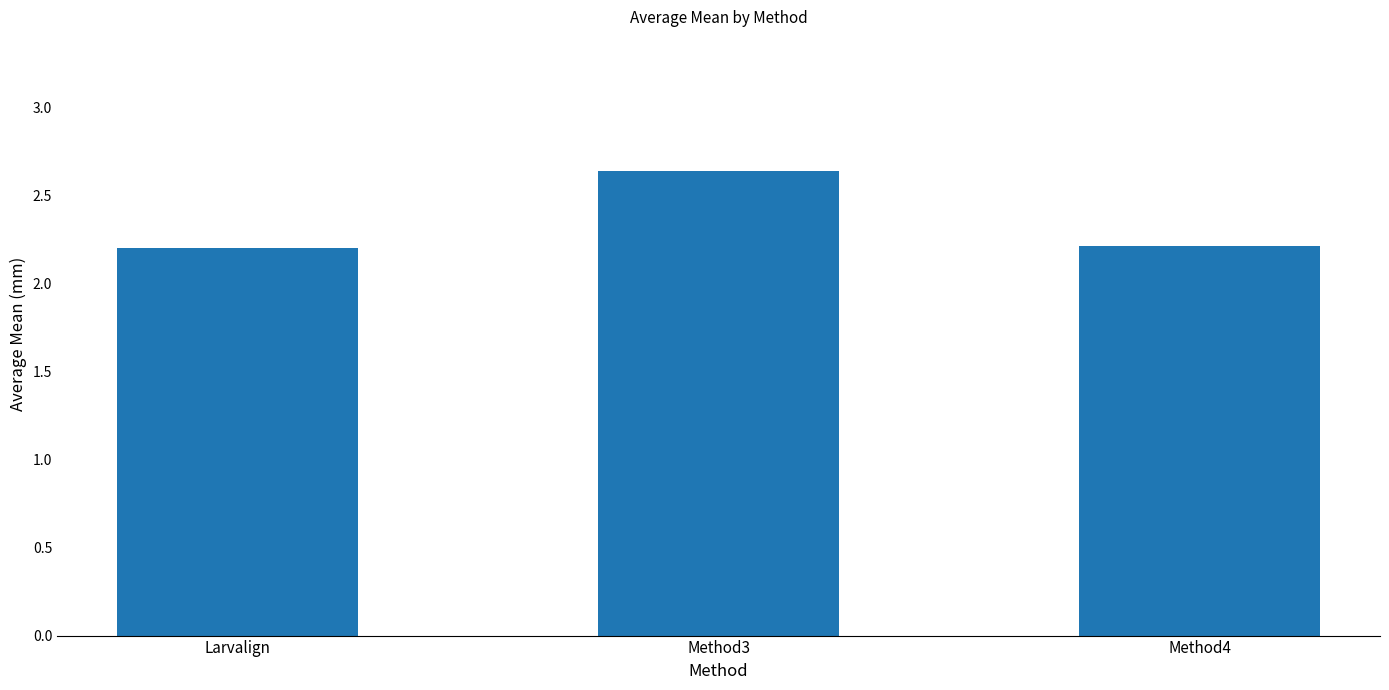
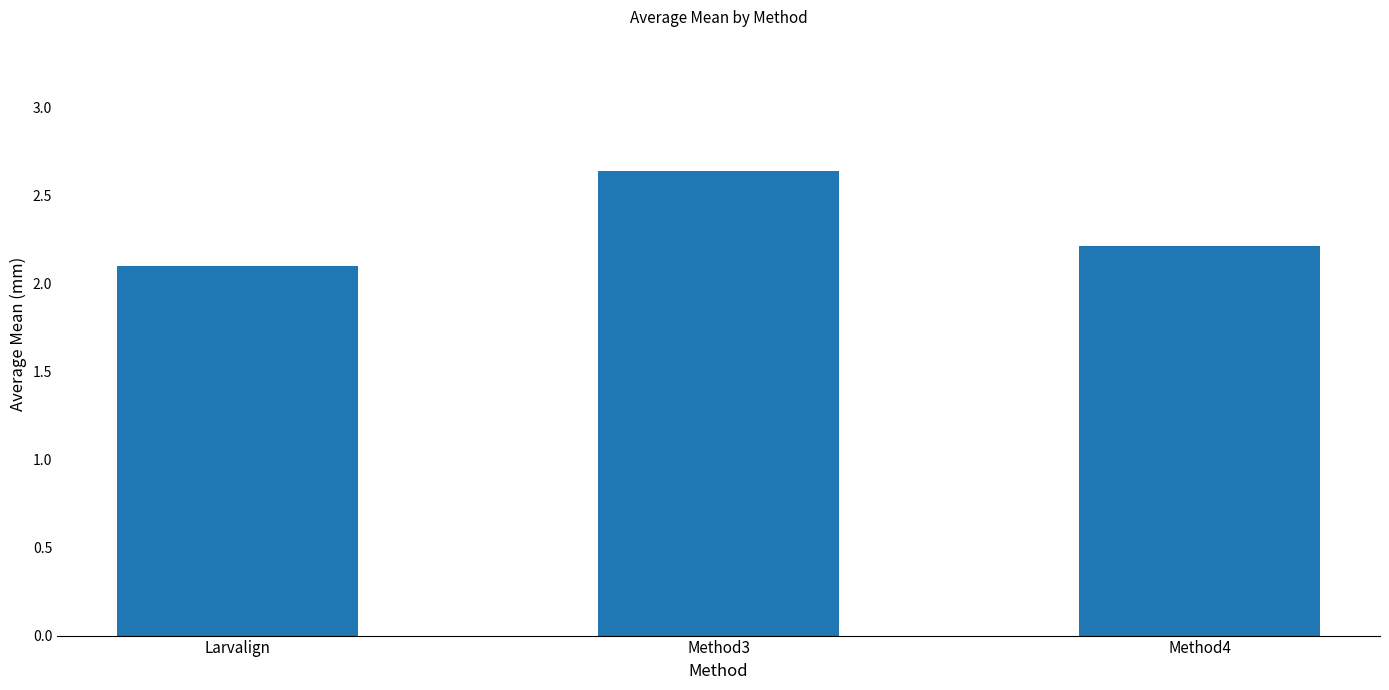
Larvalign: 2.2 -> 2.1
